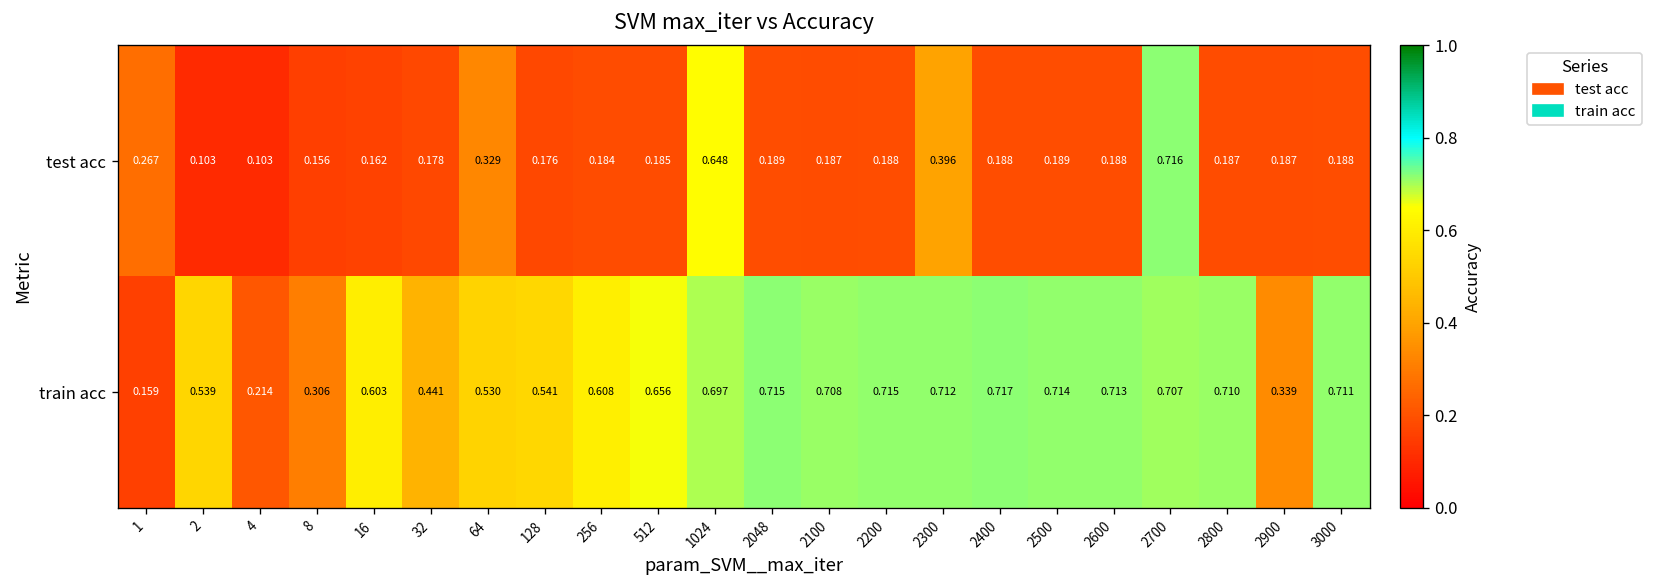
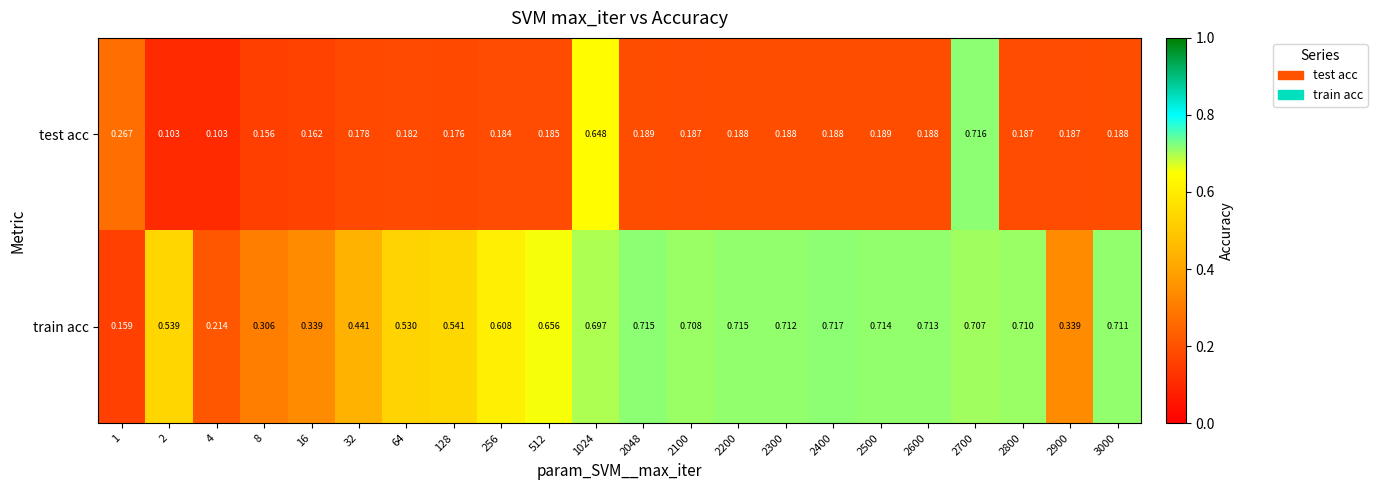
test acc, 64: 0.329 -> 0.182
test acc, 2300: 0.396 -> 0.188
train acc, 16: 0.603 -> 0.339
